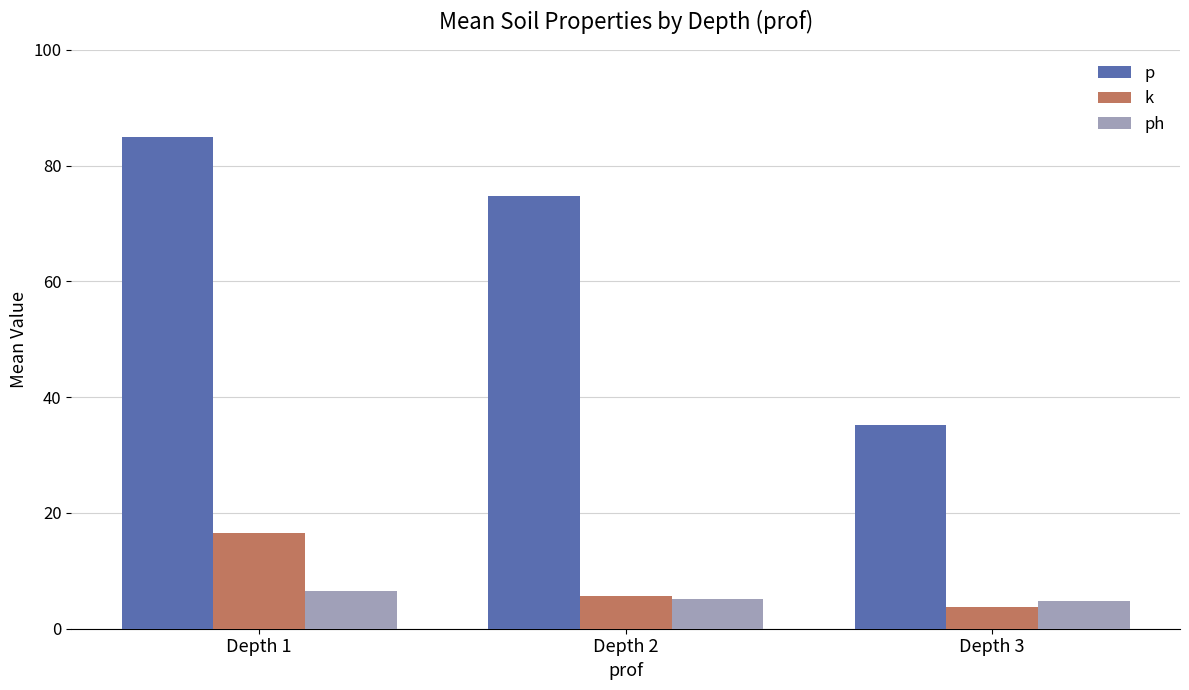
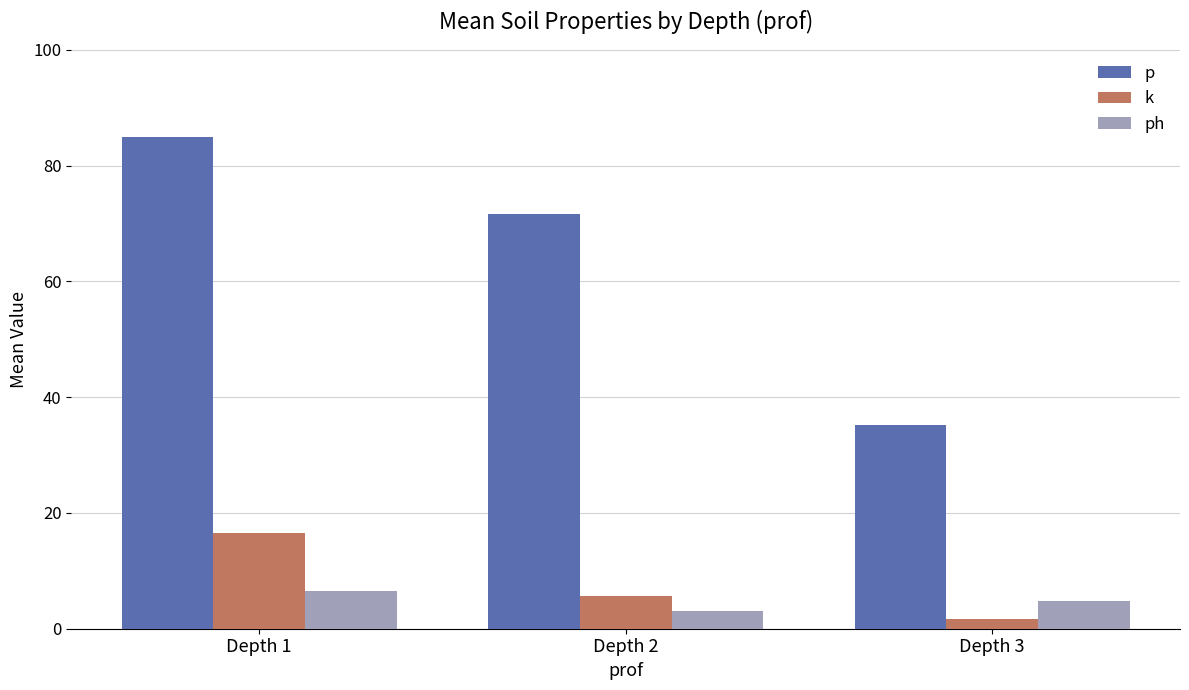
p, Depth 2: 75 -> 72
ph, Depth 2: 5 -> 3
k, Depth 3: 4 -> 2
